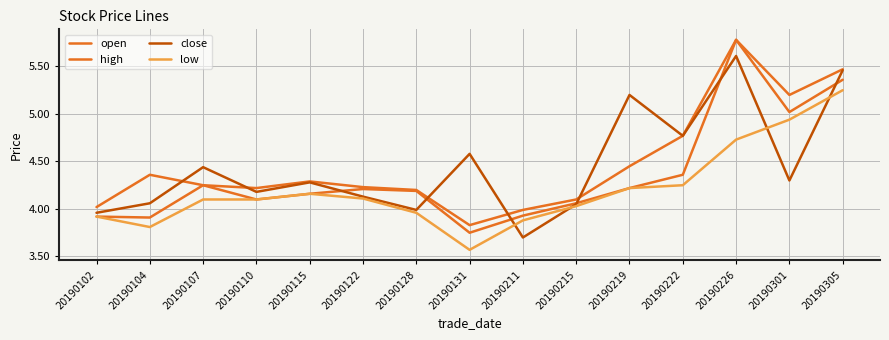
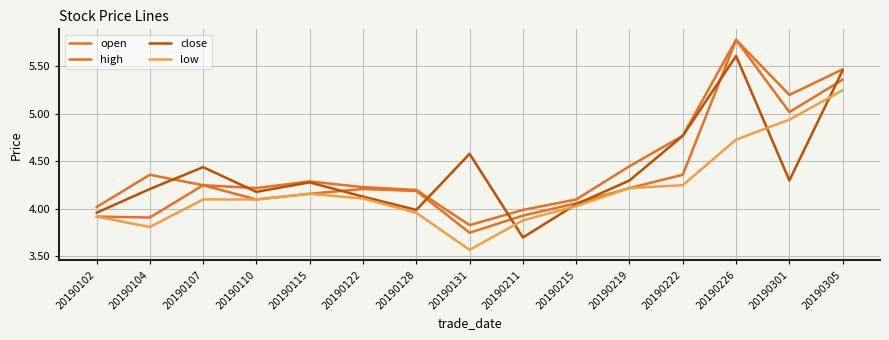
close, 20190104: 4.1 -> 4.2
close, 20190219: 5.2 -> 4.3
